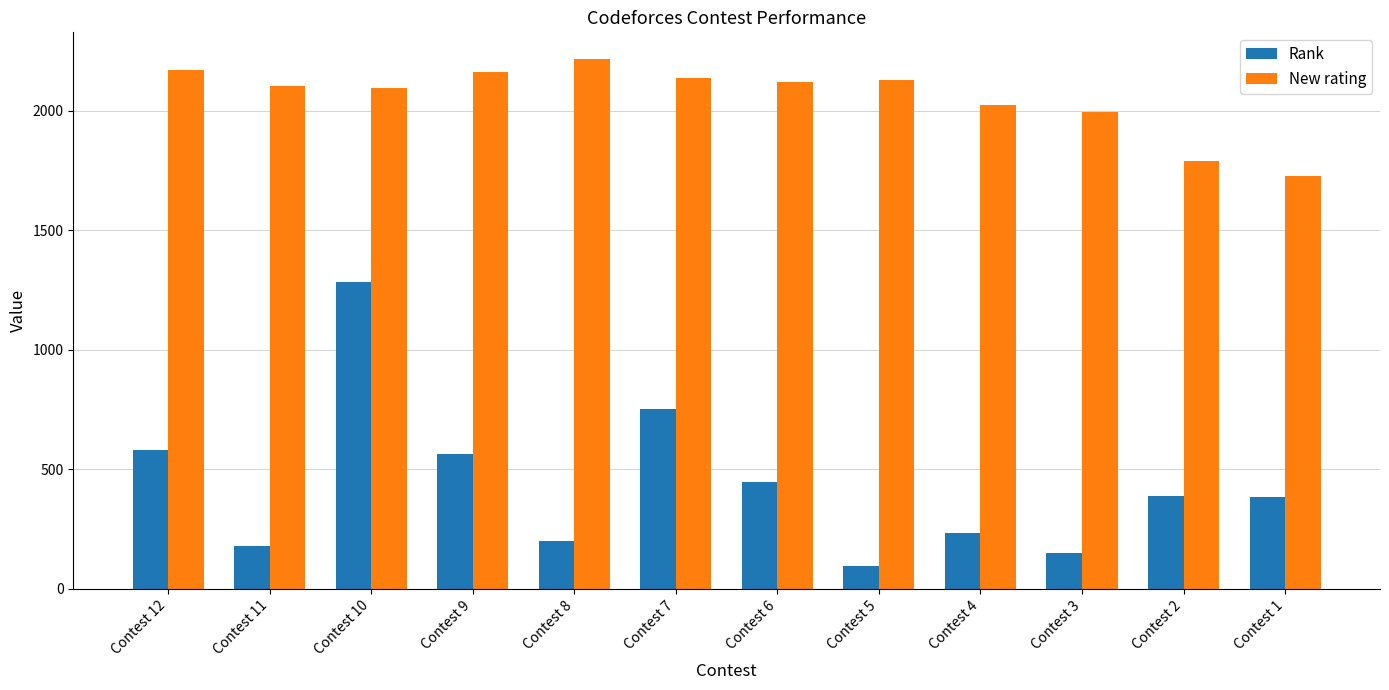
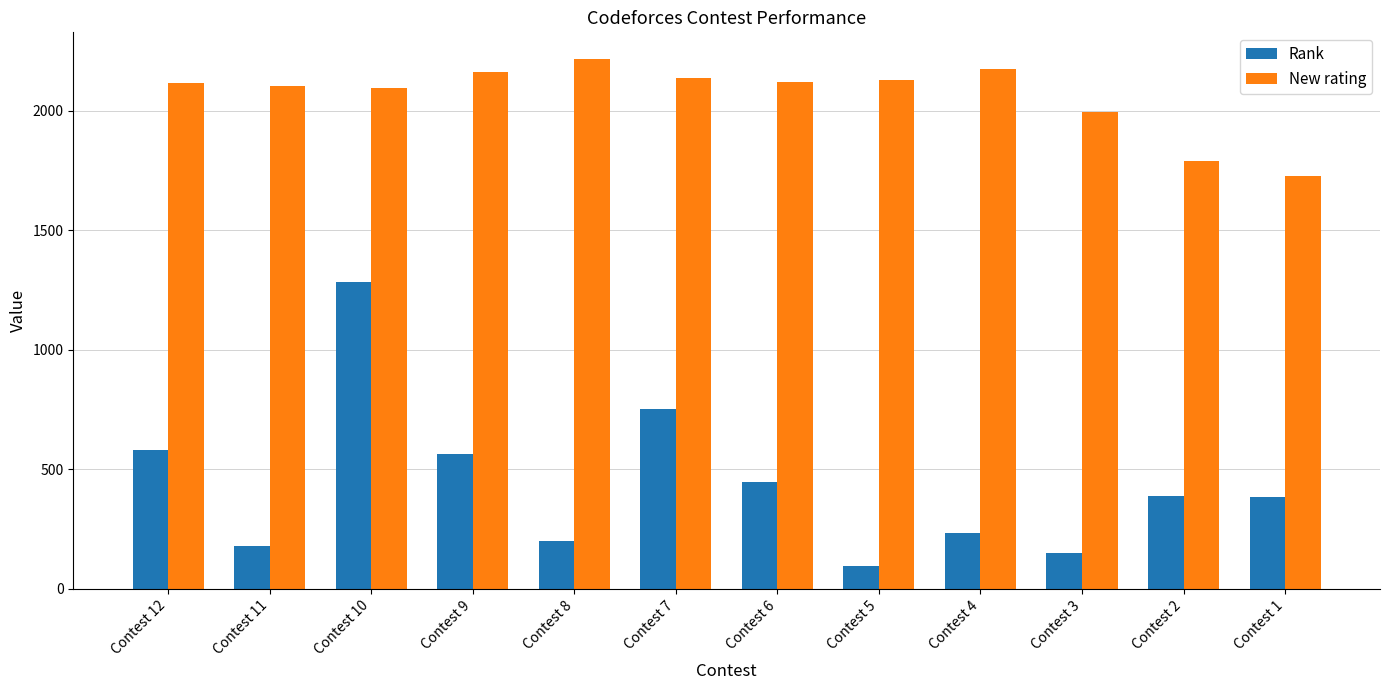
New rating, Contest 12: 2170 -> 2120
New rating, Contest 4: 2020 -> 2170
